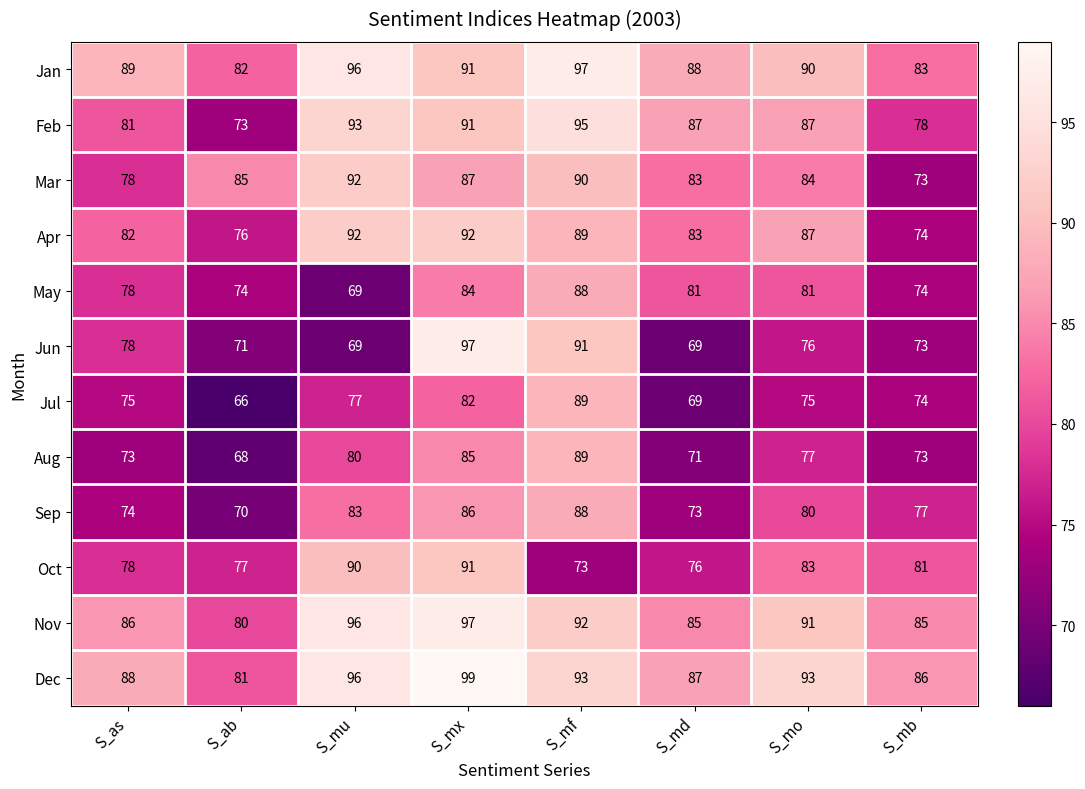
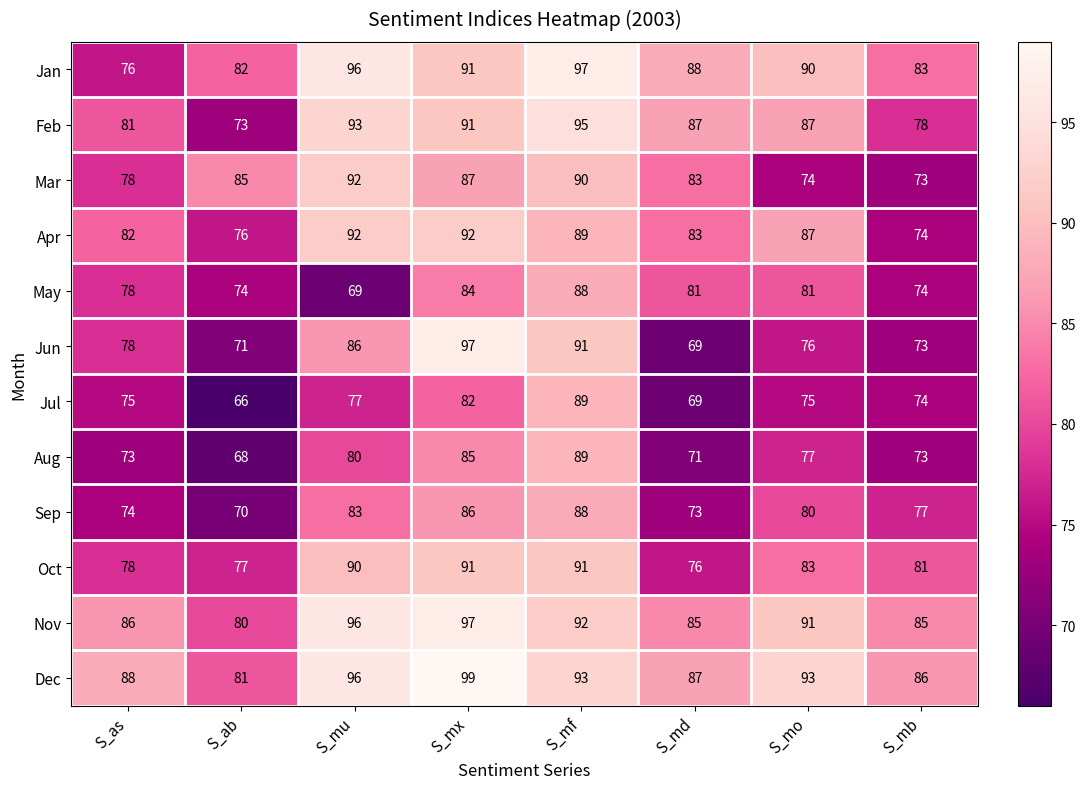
Jan, S_as: 89 -> 76
Mar, S_mo: 84 -> 74
Jun, S_mu: 69 -> 86
Oct, S_mf: 73 -> 91
